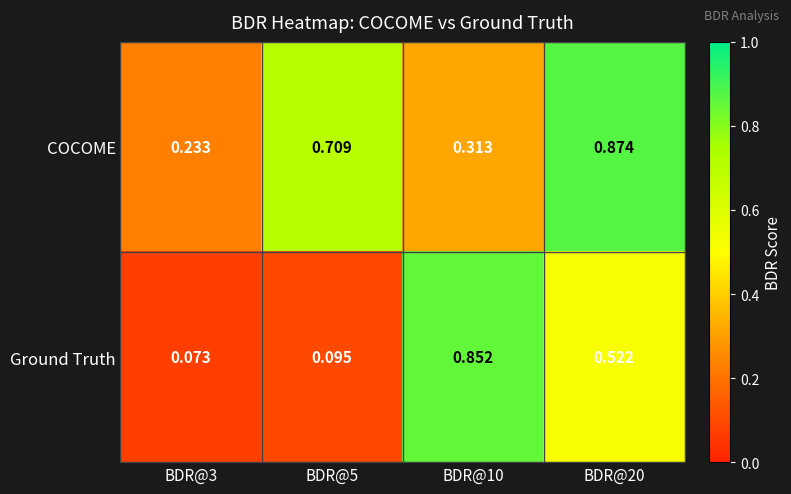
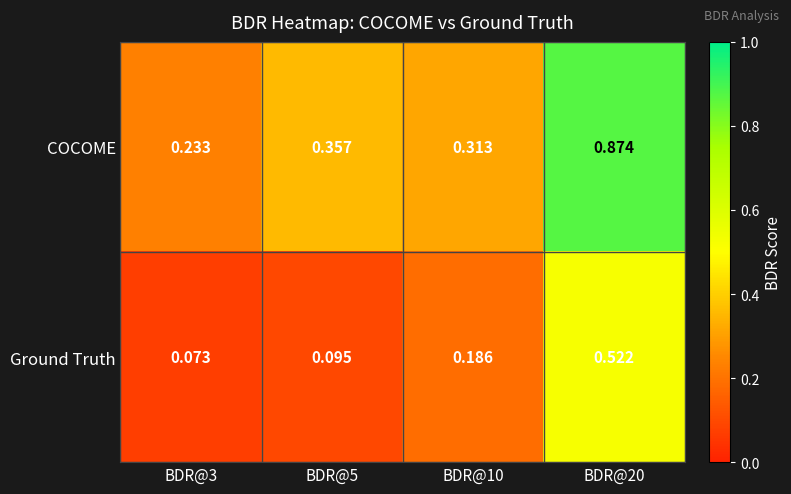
COCOME, BDR@5: 0.709 -> 0.357
Ground Truth, BDR@10: 0.852 -> 0.186
